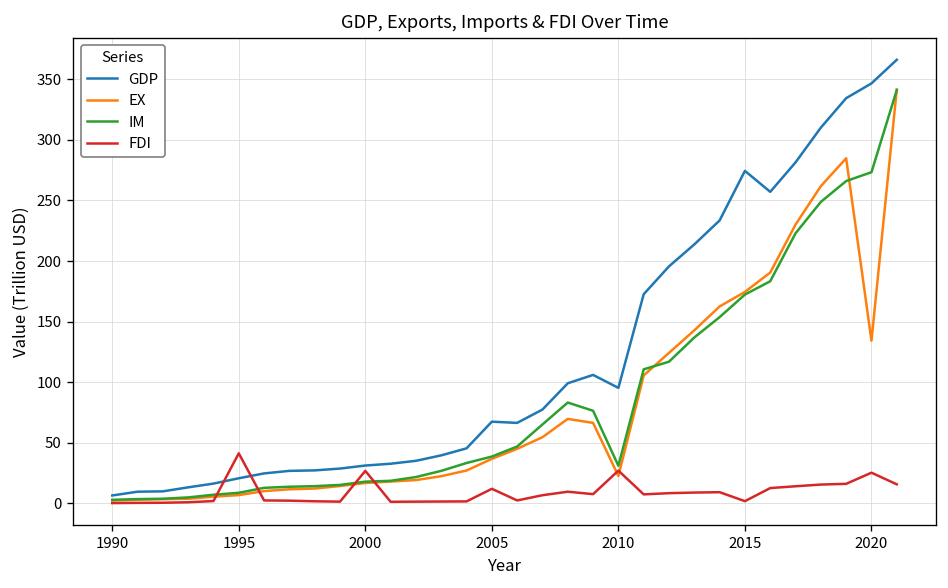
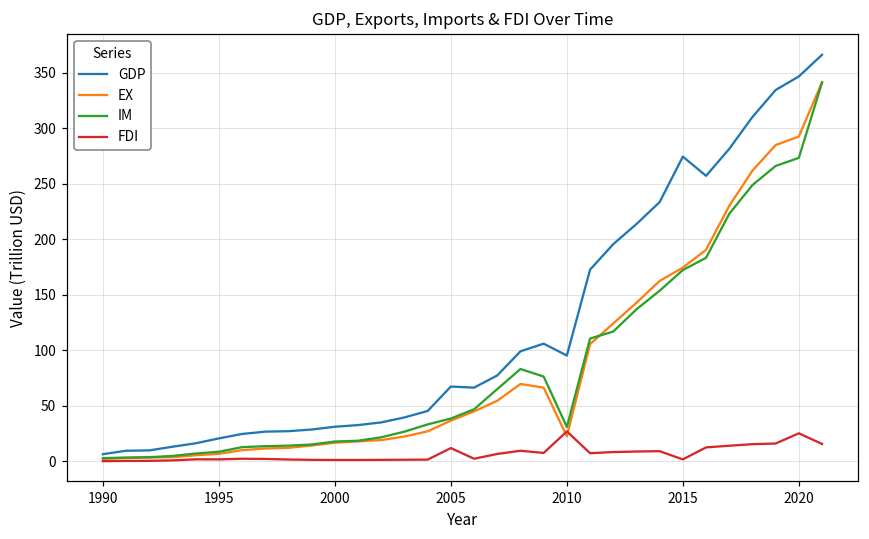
FDI, 1995: 41 -> 2
FDI, 2000: 27 -> 1
EX, 2020: 134 -> 293
